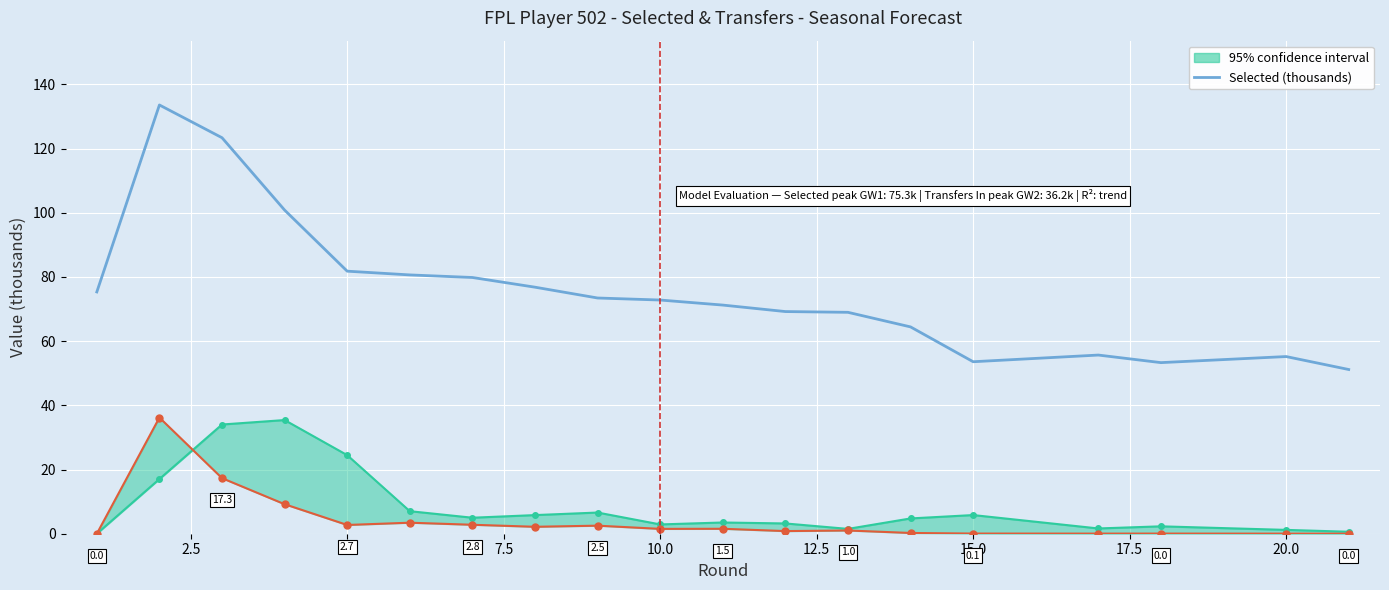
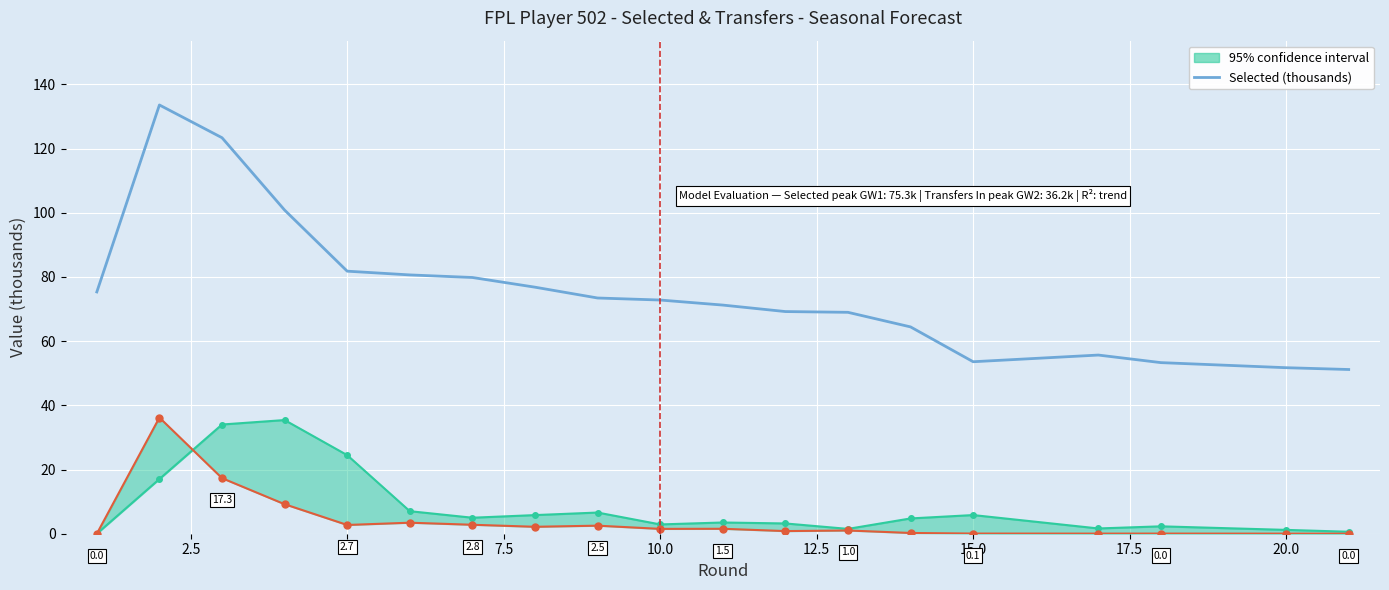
Selected (thousands), 20.0: 55 -> 52
